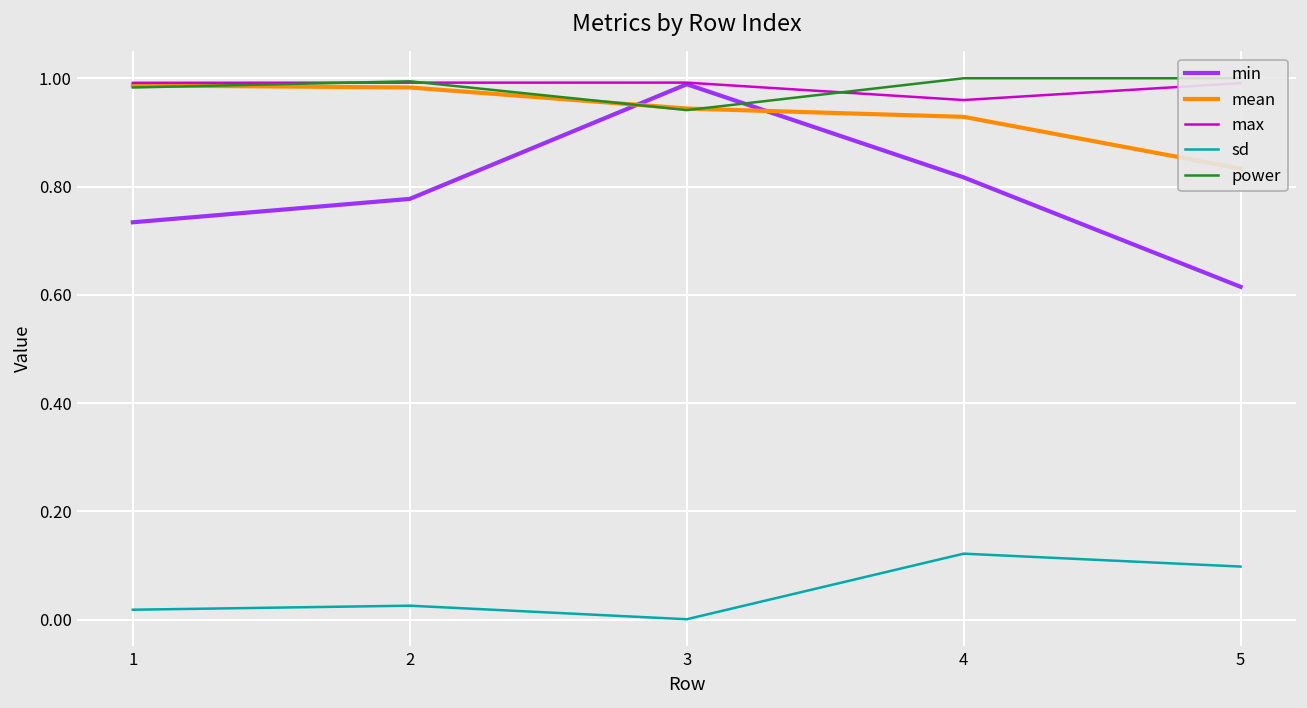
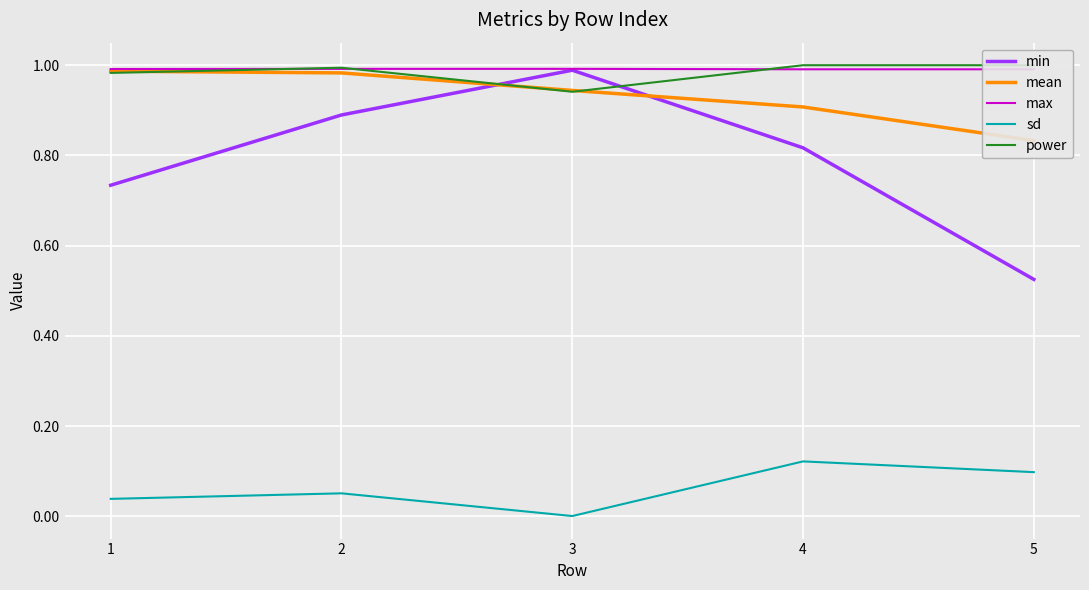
sd, 1: 0.02 -> 0.04
min, 2: 0.78 -> 0.89
sd, 2: 0.03 -> 0.05
mean, 4: 0.93 -> 0.91
max, 4: 0.96 -> 0.99
min, 5: 0.61 -> 0.53
